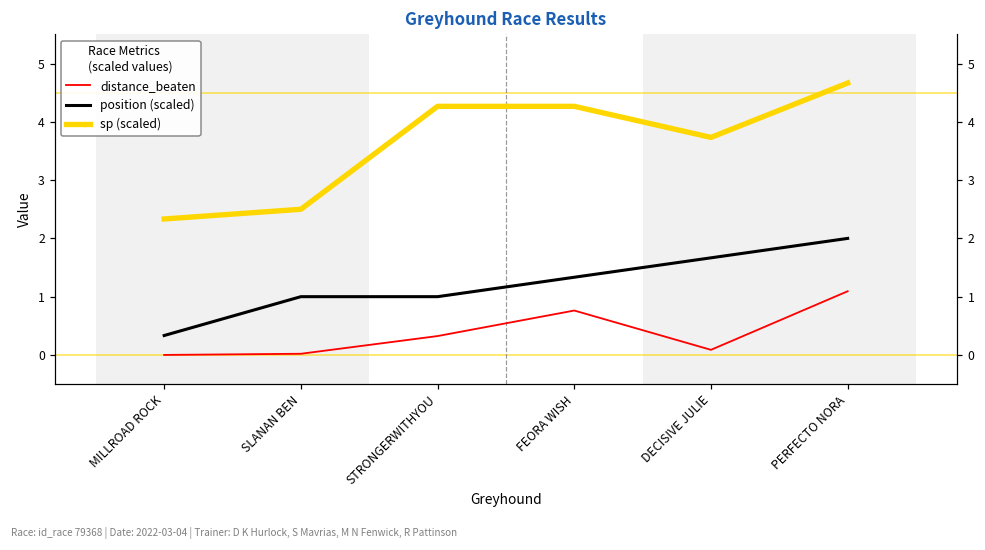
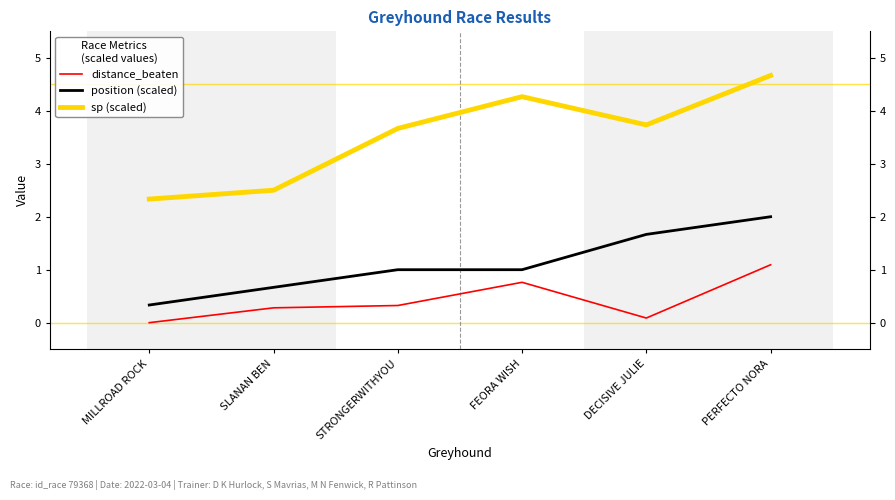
distance_beaten, SLANAN BEN: 0.0 -> 0.3
position (scaled), SLANAN BEN: 1.0 -> 0.7
sp (scaled), STRONGERWITHYOU: 4.3 -> 3.7
position (scaled), FEORA WISH: 1.3 -> 1.0
